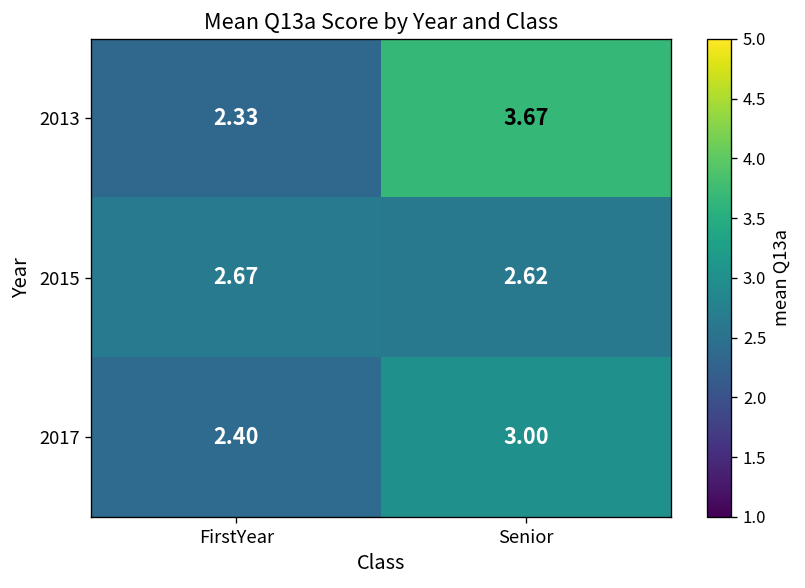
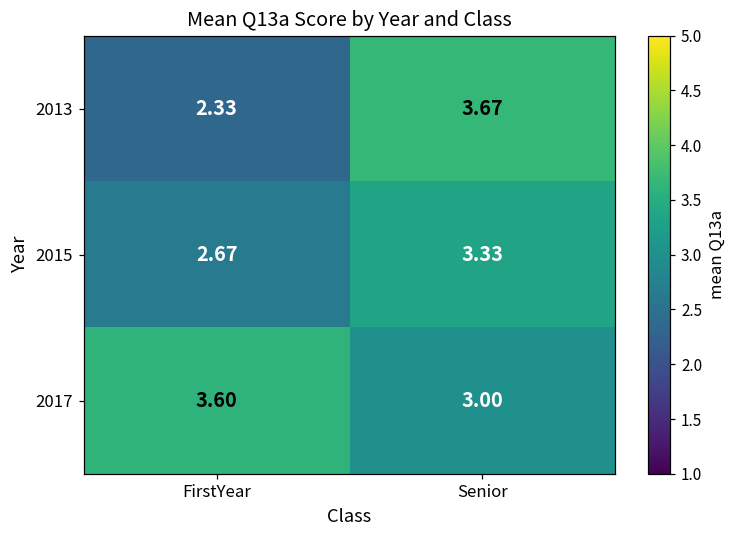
2015, Senior: 2.62 -> 3.33
2017, FirstYear: 2.40 -> 3.60
